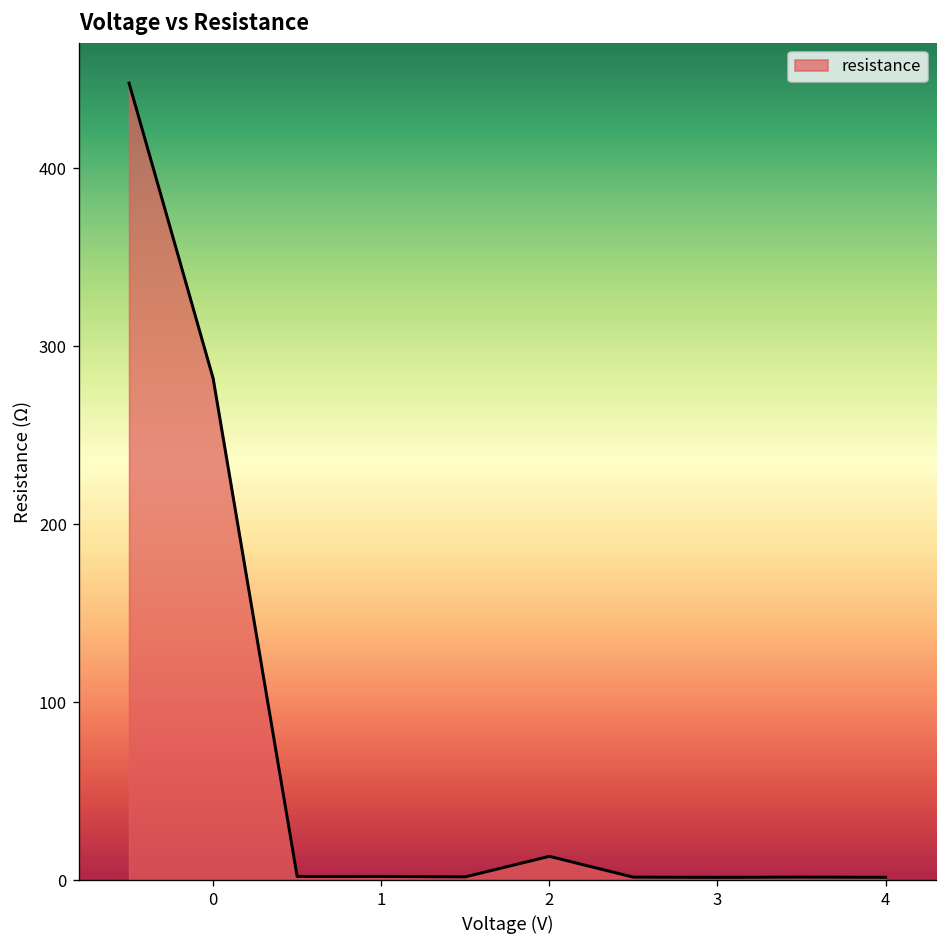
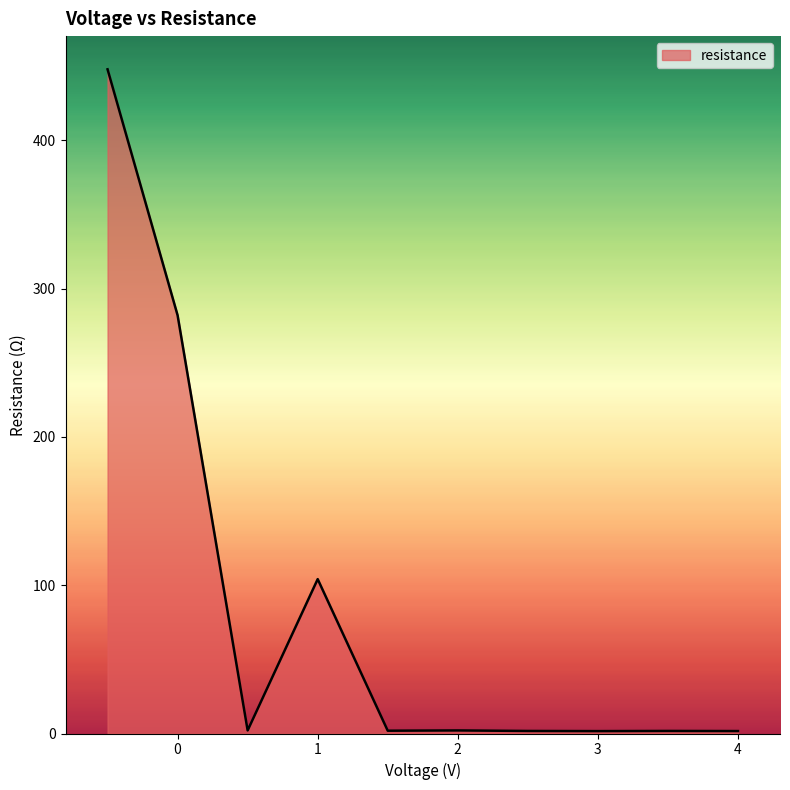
1: 2 -> 104
2: 13 -> 2
